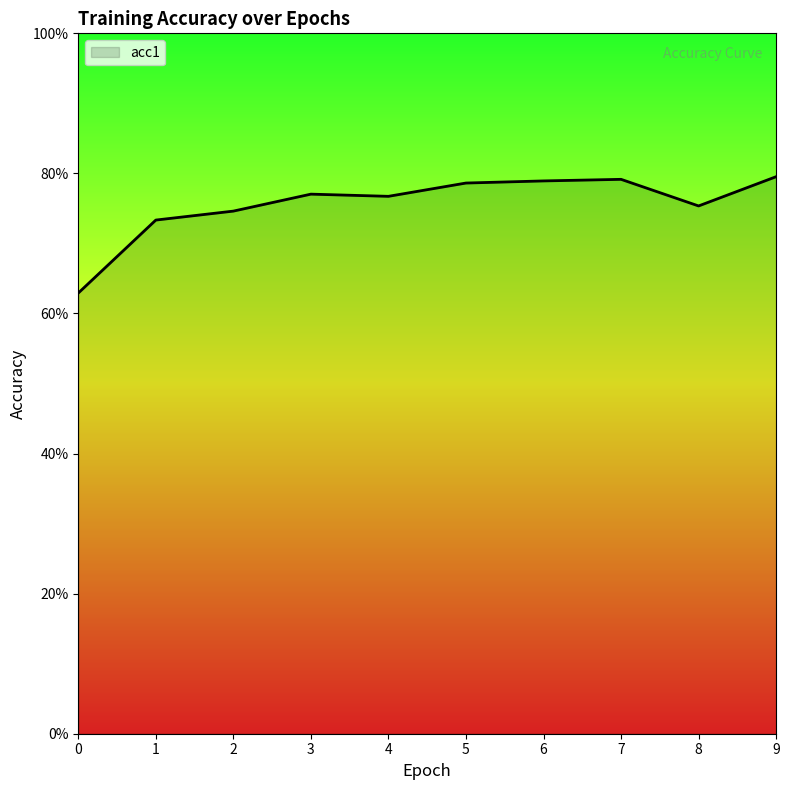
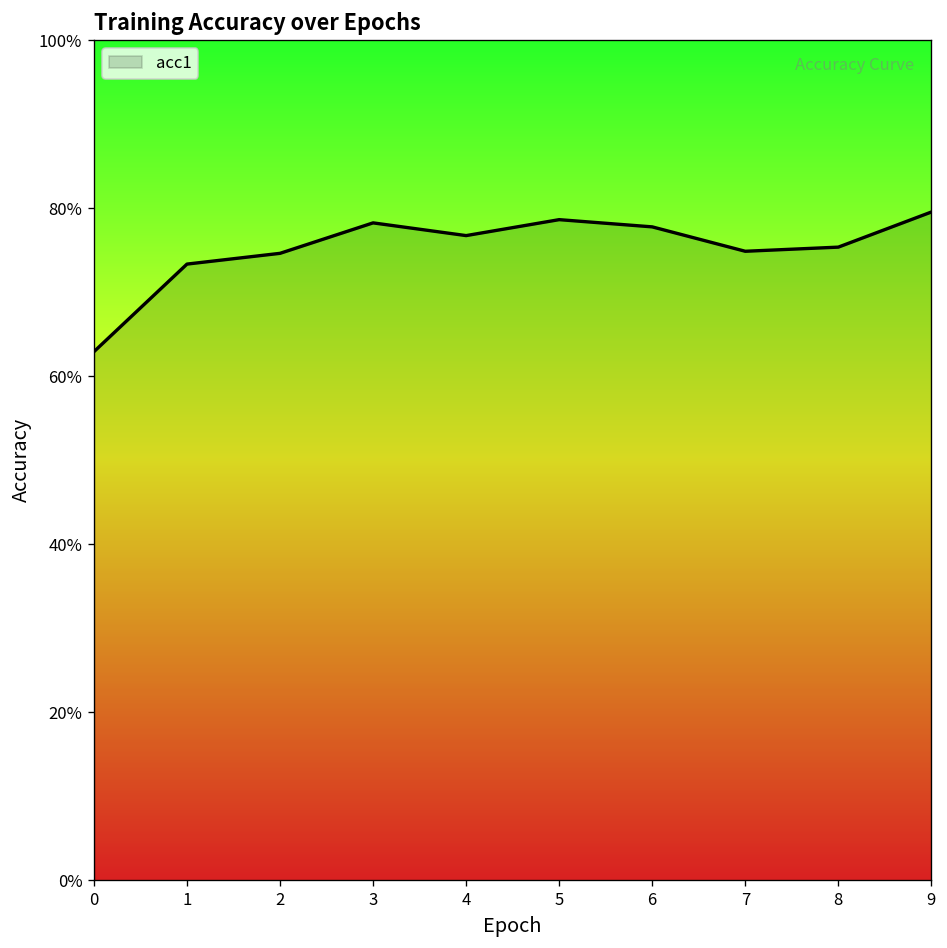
3: 77% -> 78%
6: 79% -> 78%
7: 79% -> 75%
